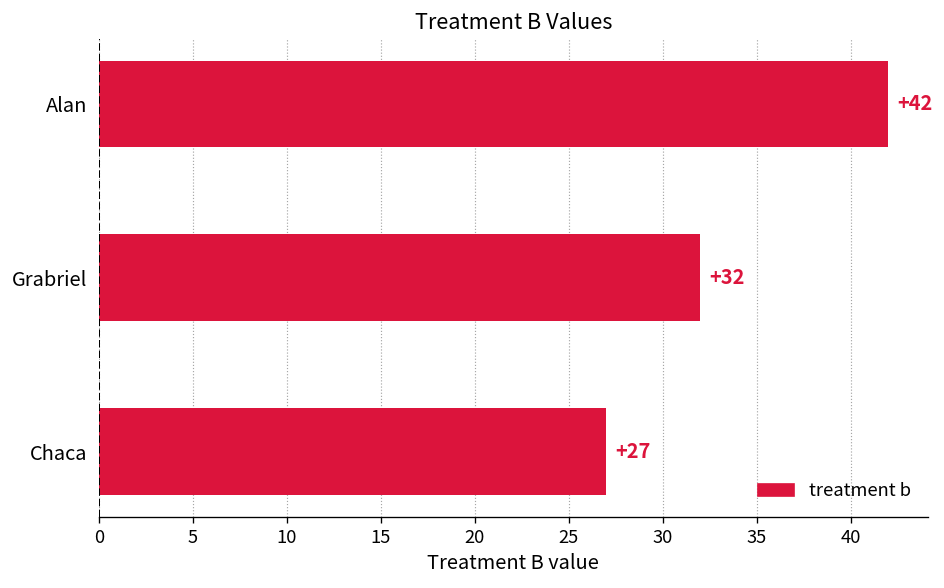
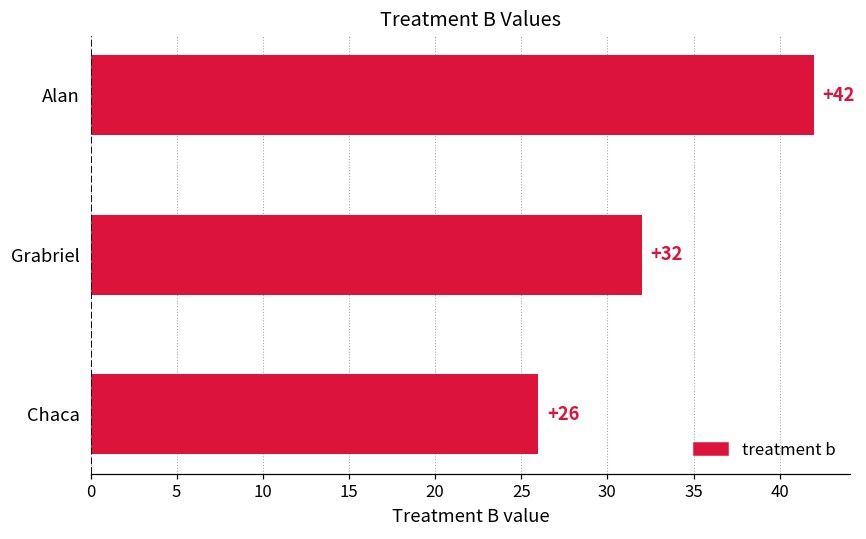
Chaca: +27 -> +26
